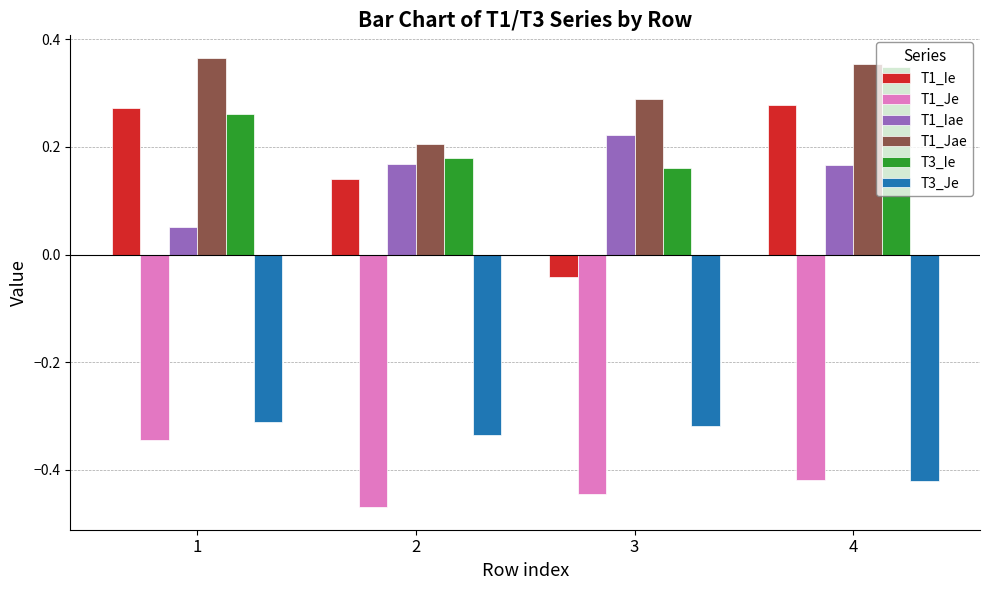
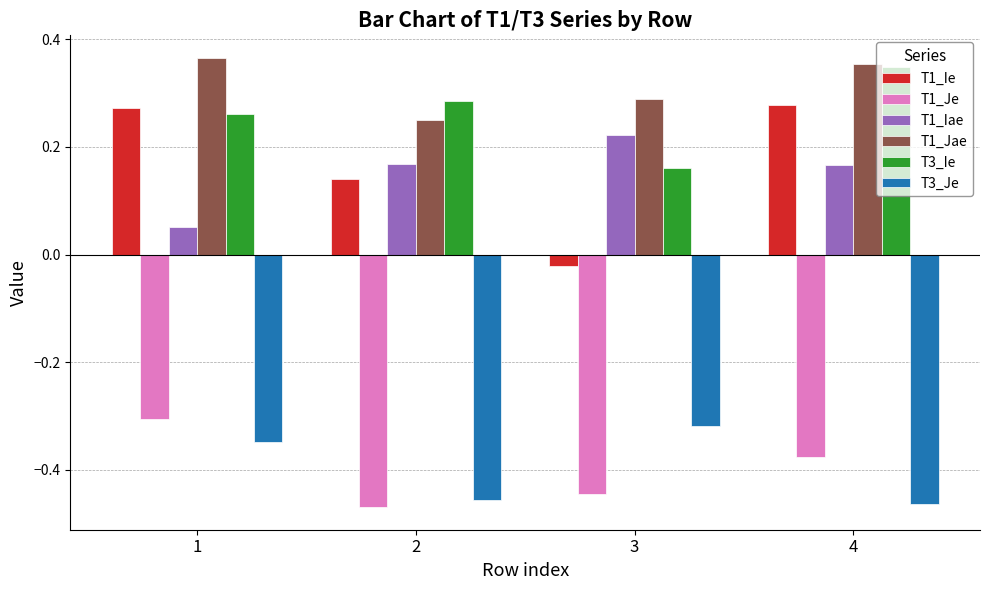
T1_Je, 1: -0.34 -> -0.31
T3_Je, 1: -0.31 -> -0.35
T1_Jae, 2: 0.21 -> 0.25
T3_Ie, 2: 0.18 -> 0.29
T3_Je, 2: -0.33 -> -0.46
T1_Ie, 3: -0.04 -> -0.02
T1_Je, 4: -0.42 -> -0.38
T3_Je, 4: -0.42 -> -0.46
